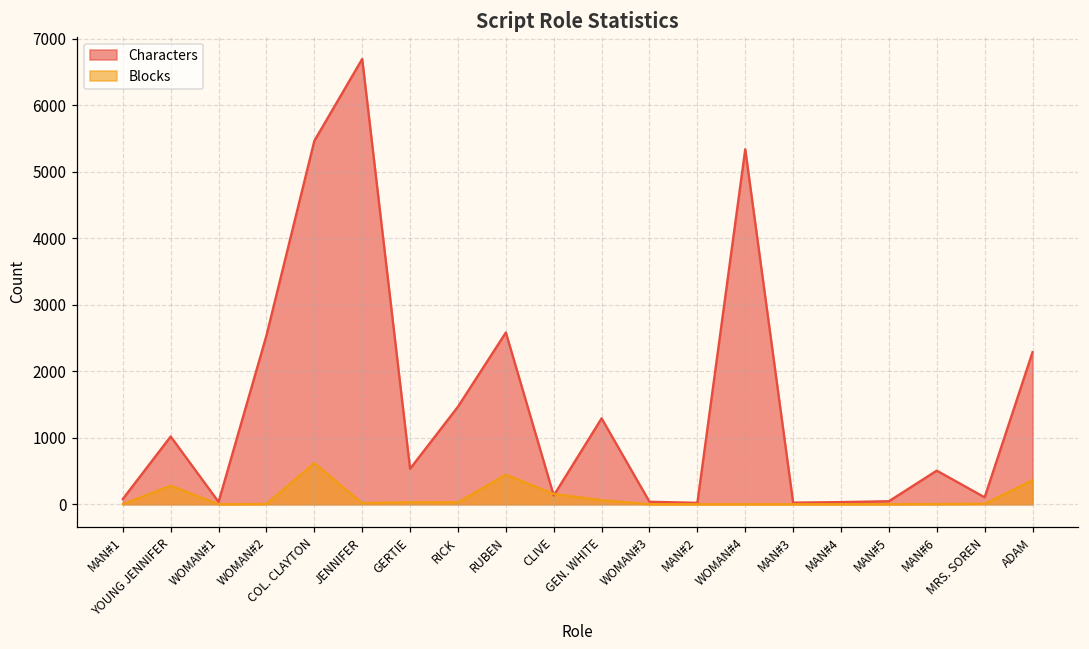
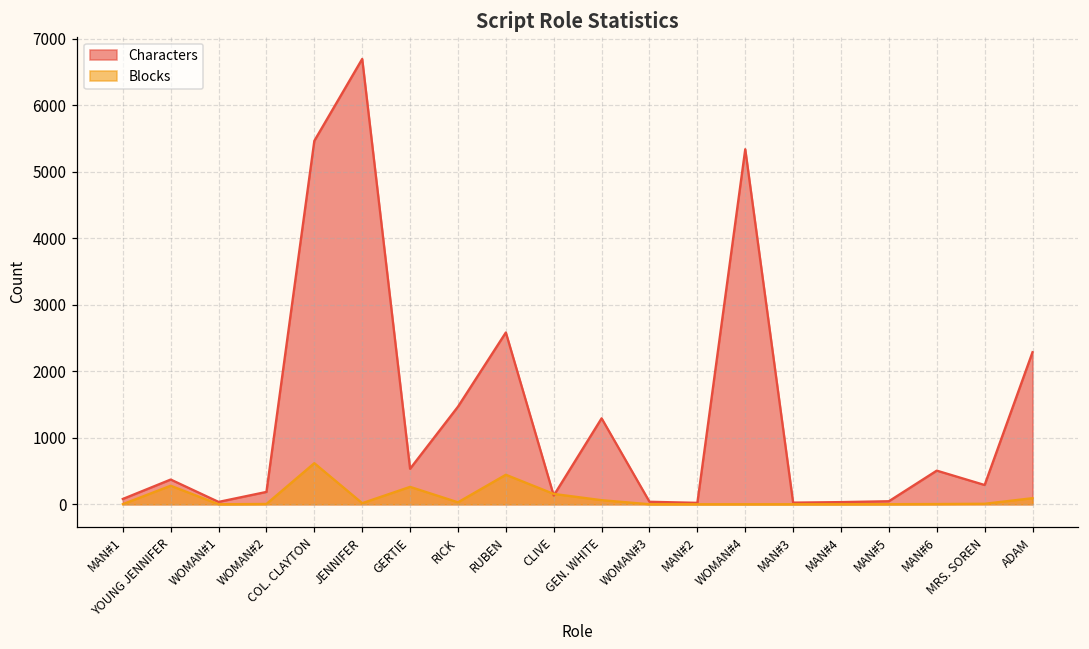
Characters, YOUNG JENNIFER: 1000 -> 400
Characters, WOMAN#2: 2500 -> 200
Blocks, GERTIE: 0 -> 300
Characters, MRS. SOREN: 100 -> 300
Blocks, ADAM: 400 -> 100
